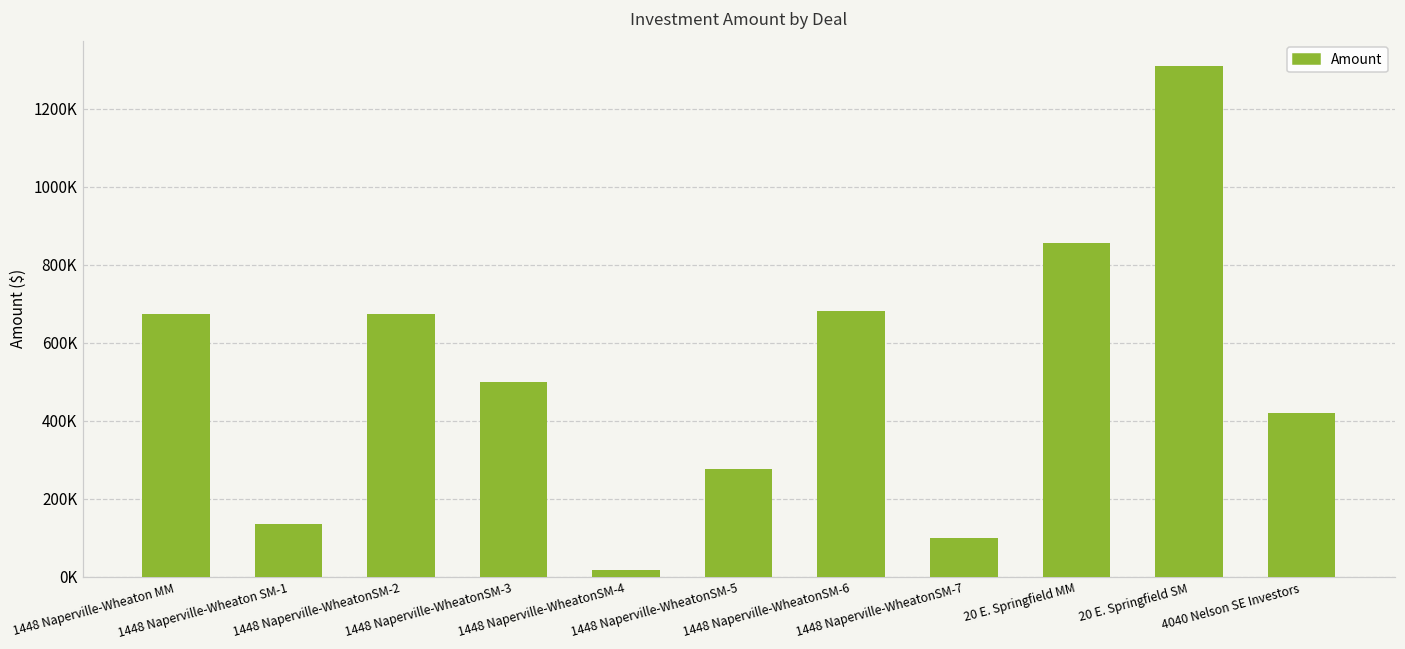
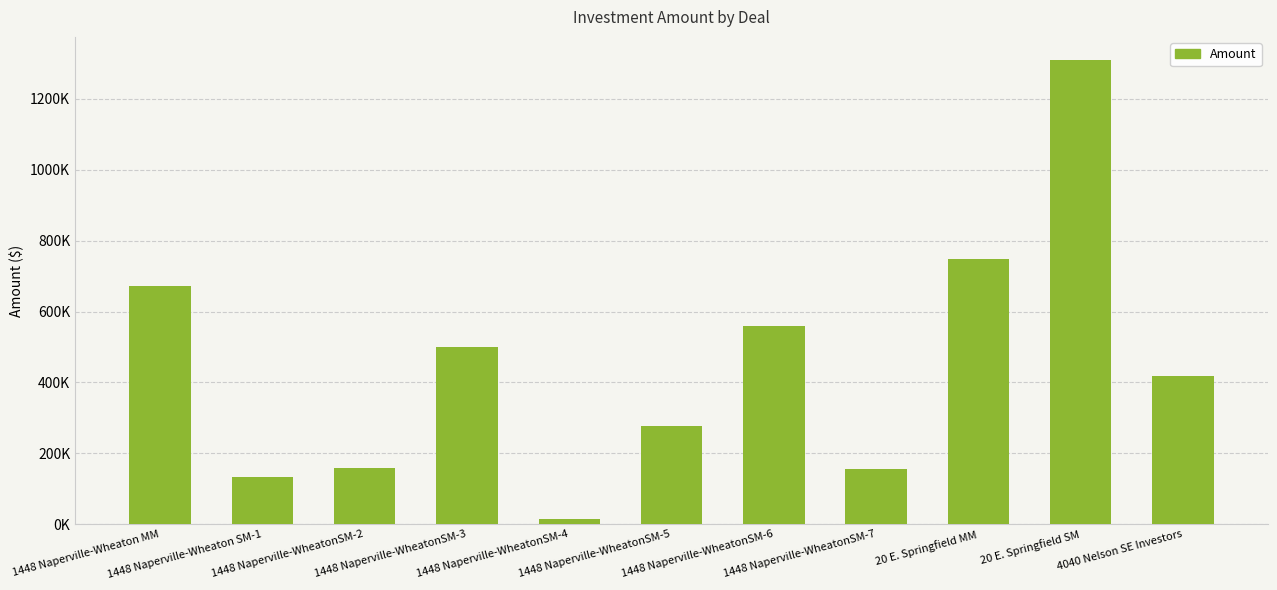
1448 Naperville-WheatonSM-2: 670000 -> 160000
1448 Naperville-WheatonSM-6: 680000 -> 560000
1448 Naperville-WheatonSM-7: 100000 -> 160000
20 E. Springfield MM: 860000 -> 750000
